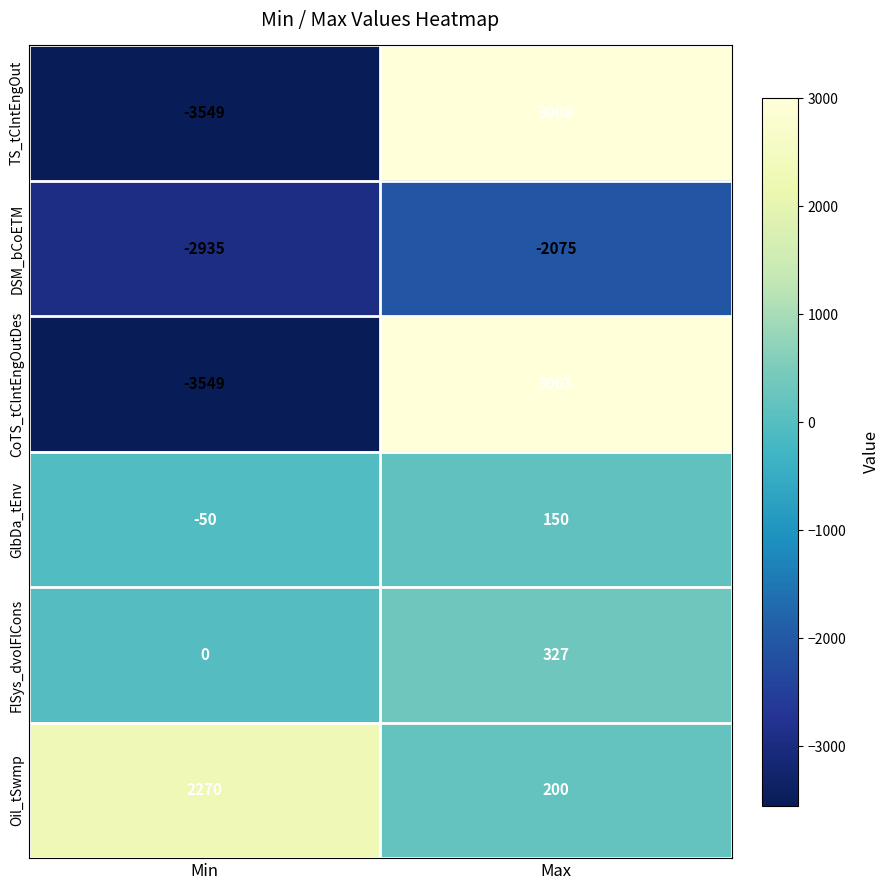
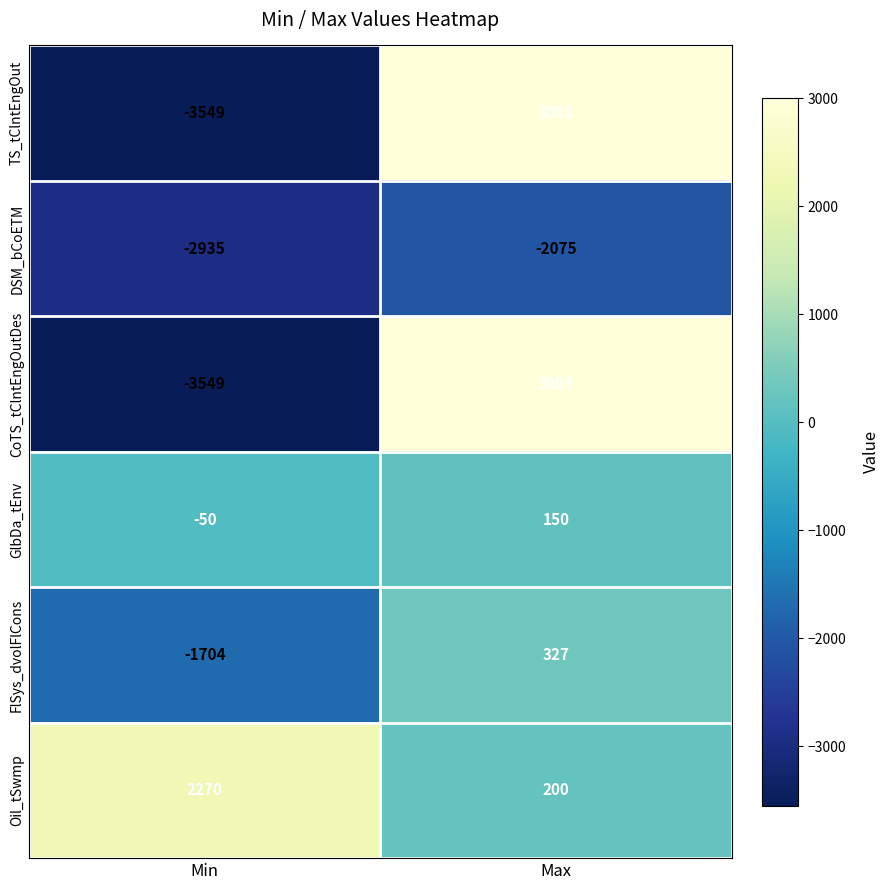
FlSys_dvolFlCons, Min: 0 -> -1704
